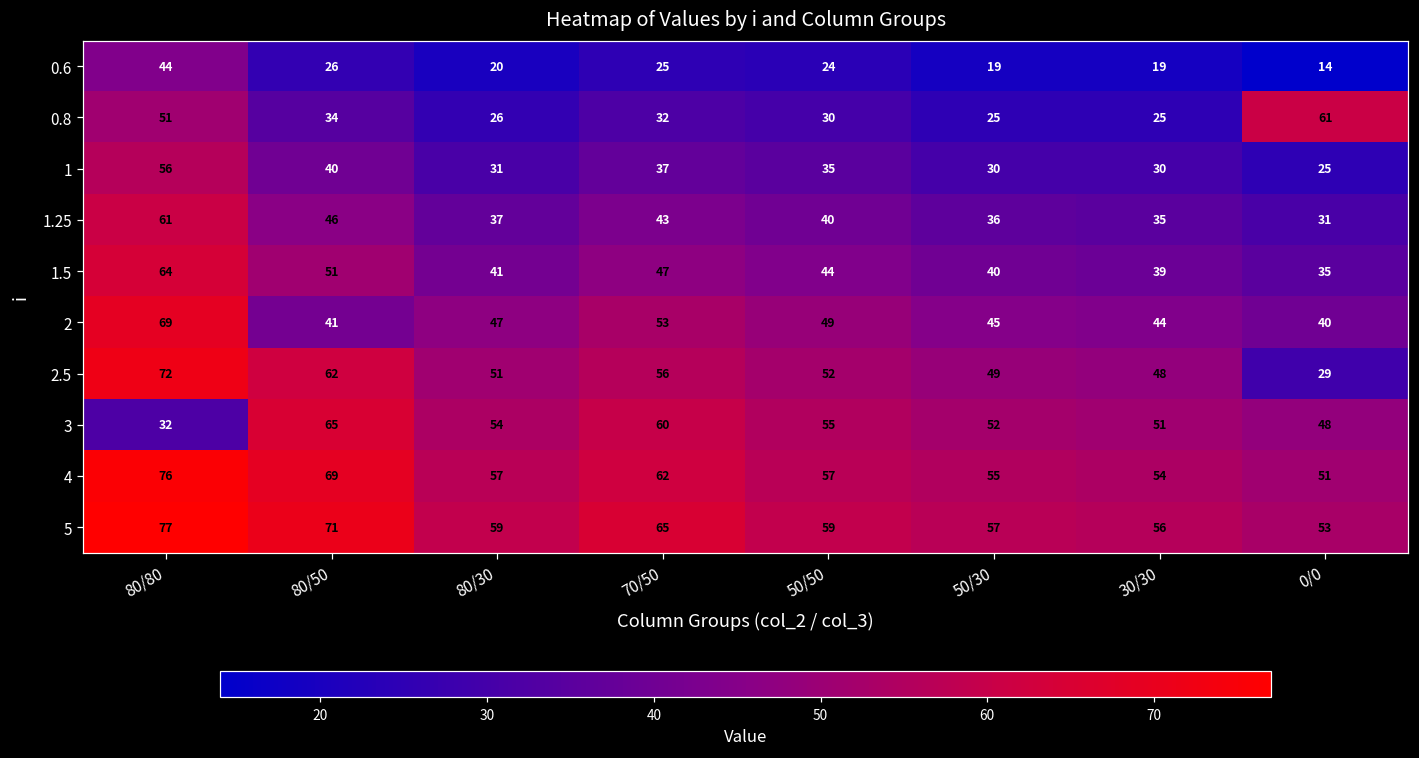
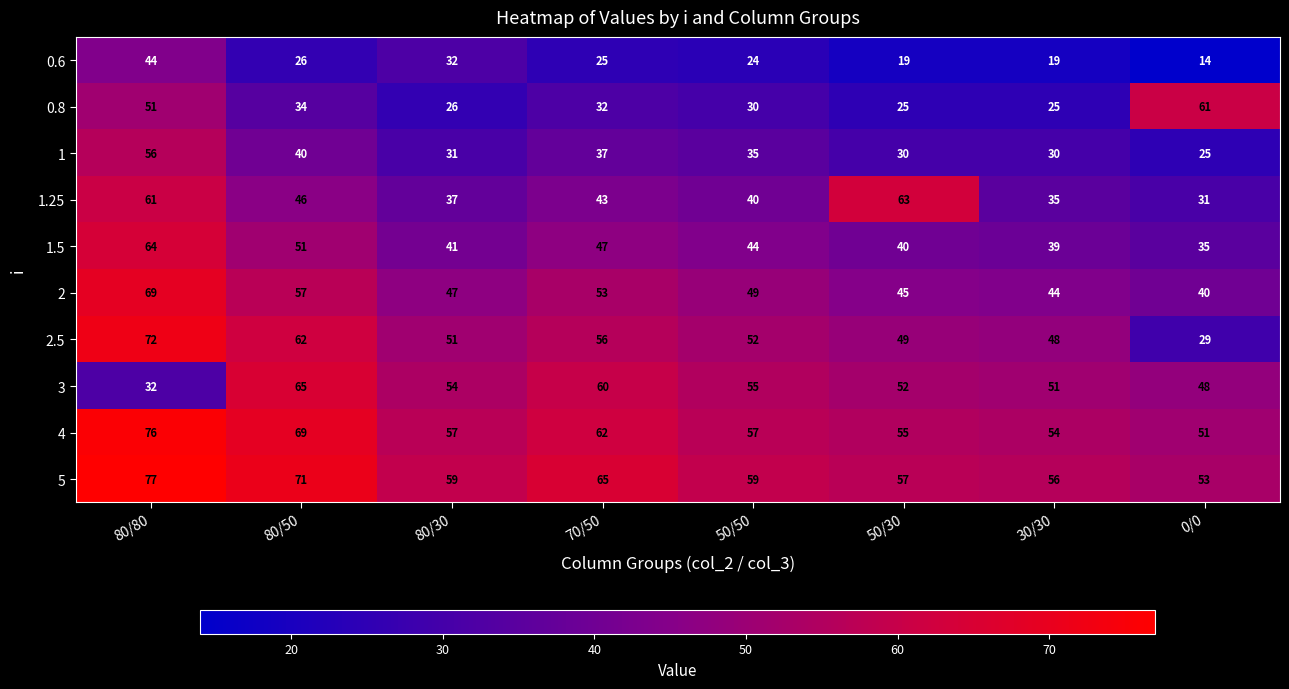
0.6, 80/30: 20 -> 32
1.25, 50/30: 36 -> 63
2, 80/50: 41 -> 57
